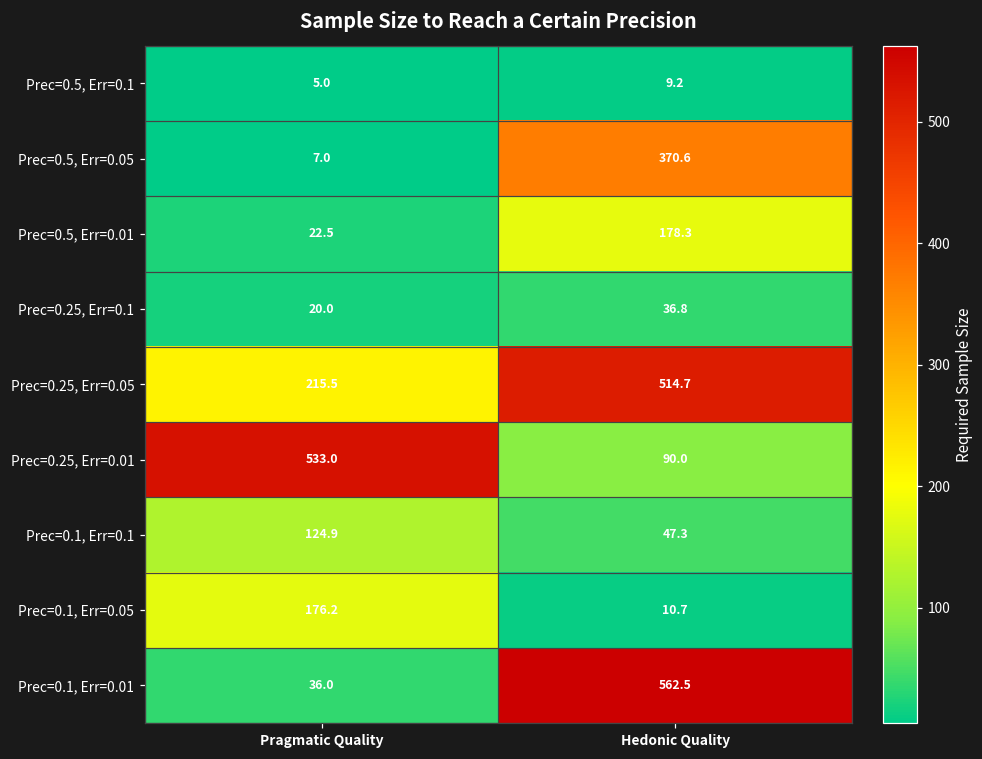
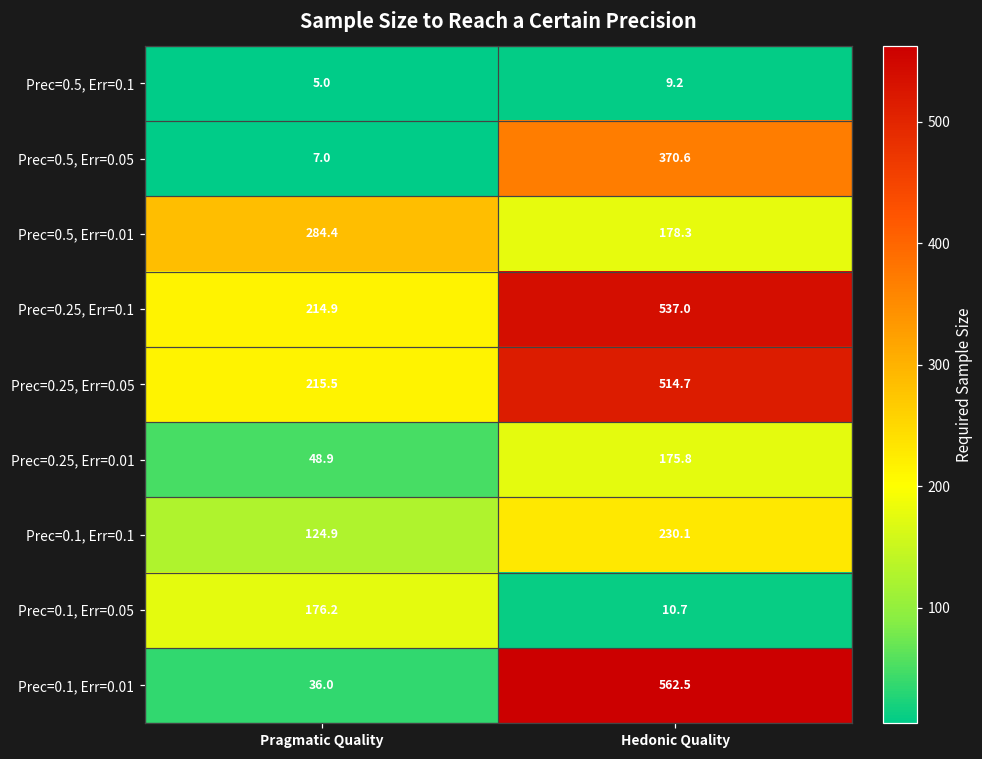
Prec=0.5, Err=0.01, Pragmatic Quality: 22.5 -> 284.4
Prec=0.25, Err=0.1, Pragmatic Quality: 20.0 -> 214.9
Prec=0.25, Err=0.1, Hedonic Quality: 36.8 -> 537.0
Prec=0.25, Err=0.01, Pragmatic Quality: 533.0 -> 48.9
Prec=0.25, Err=0.01, Hedonic Quality: 90.0 -> 175.8
Prec=0.1, Err=0.1, Hedonic Quality: 47.3 -> 230.1
